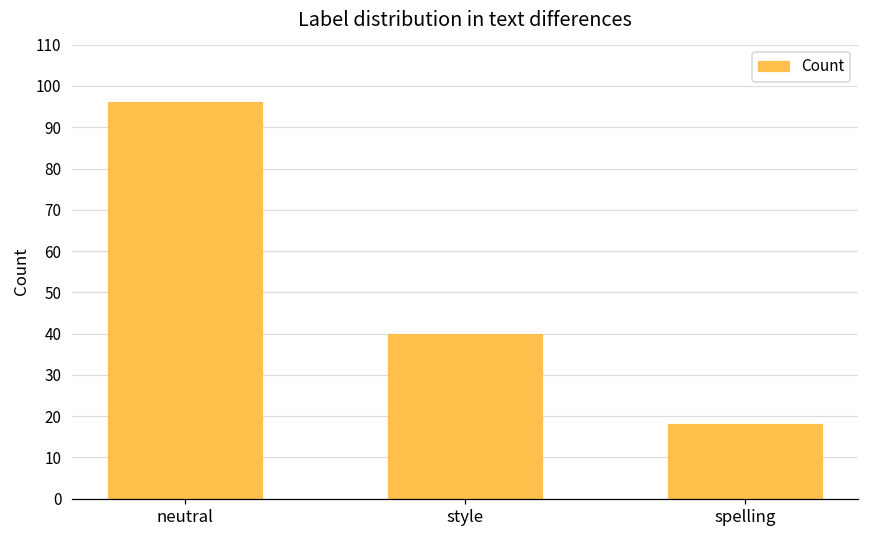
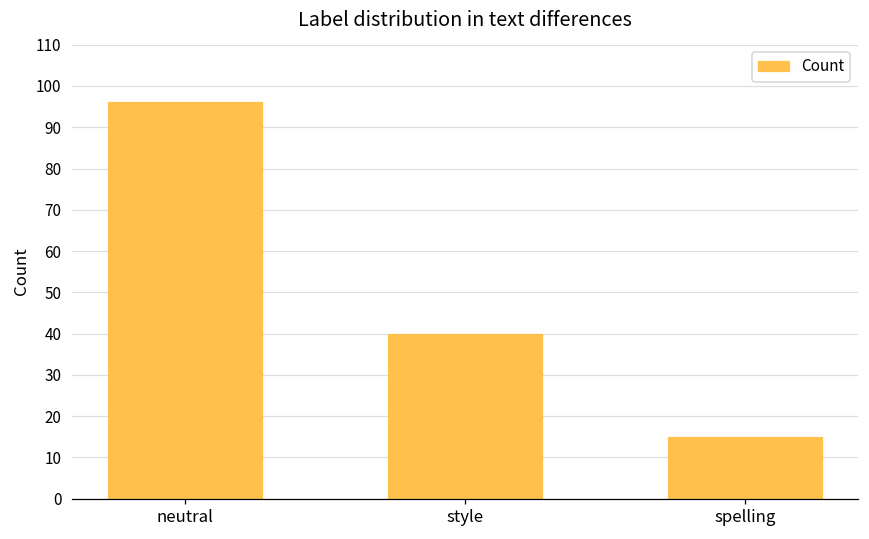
spelling: 18 -> 15
